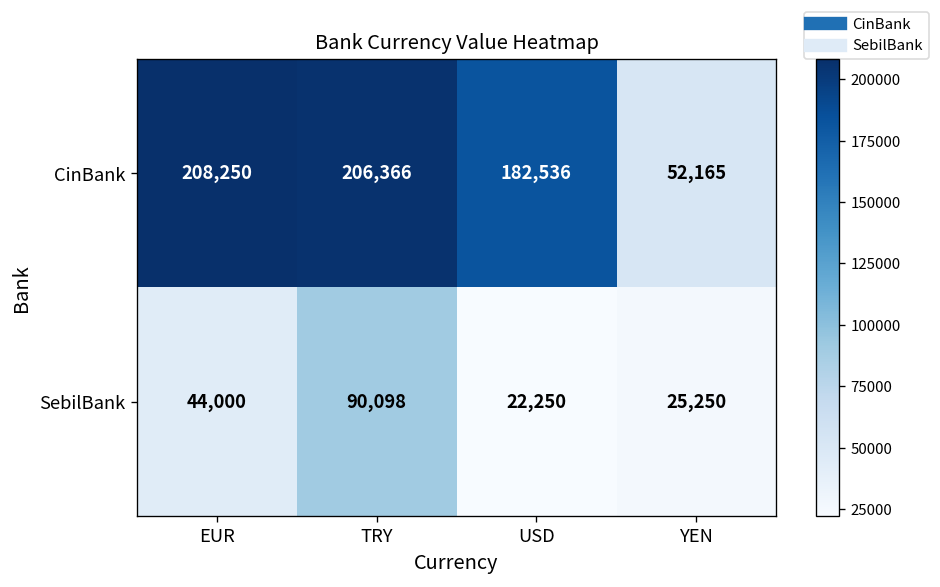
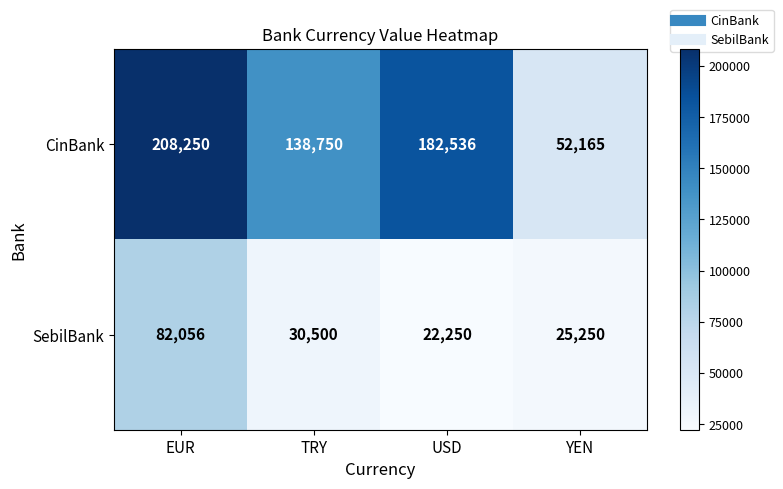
CinBank, TRY: 206,366 -> 138,750
SebilBank, EUR: 44,000 -> 82,056
SebilBank, TRY: 90,098 -> 30,500
